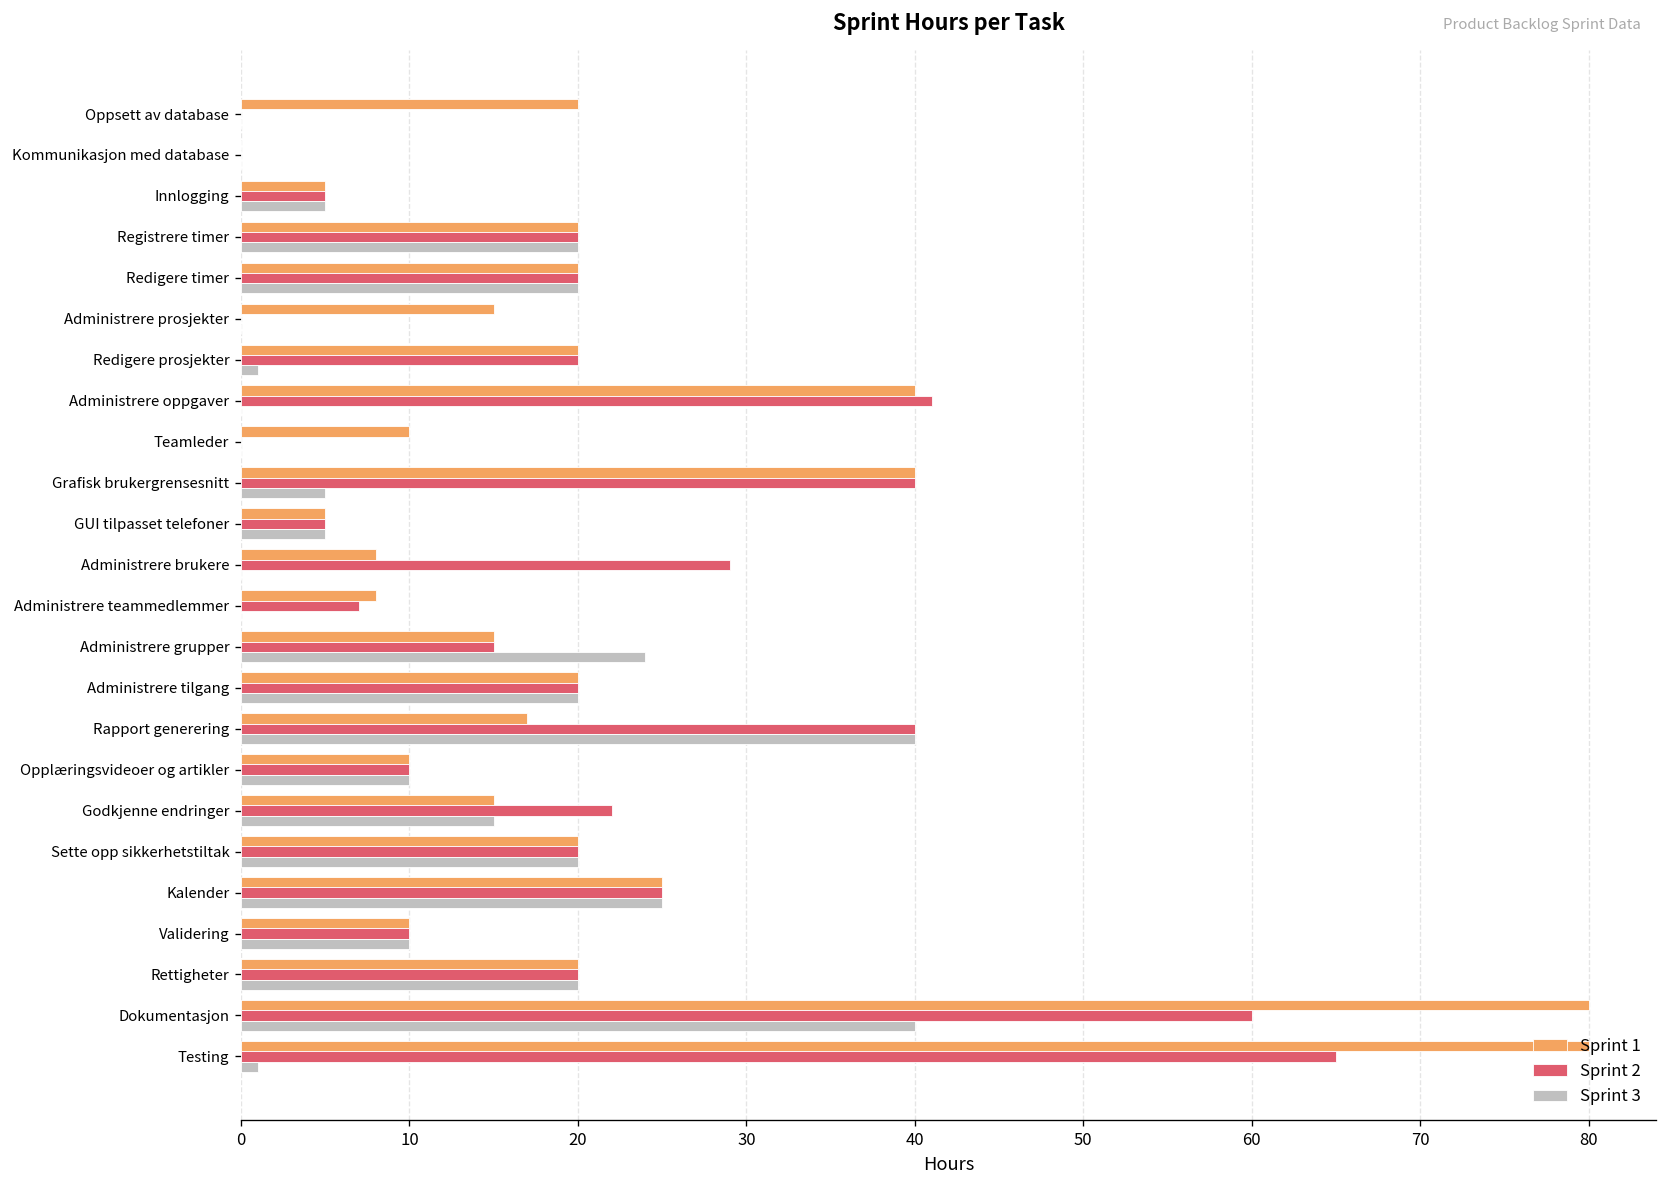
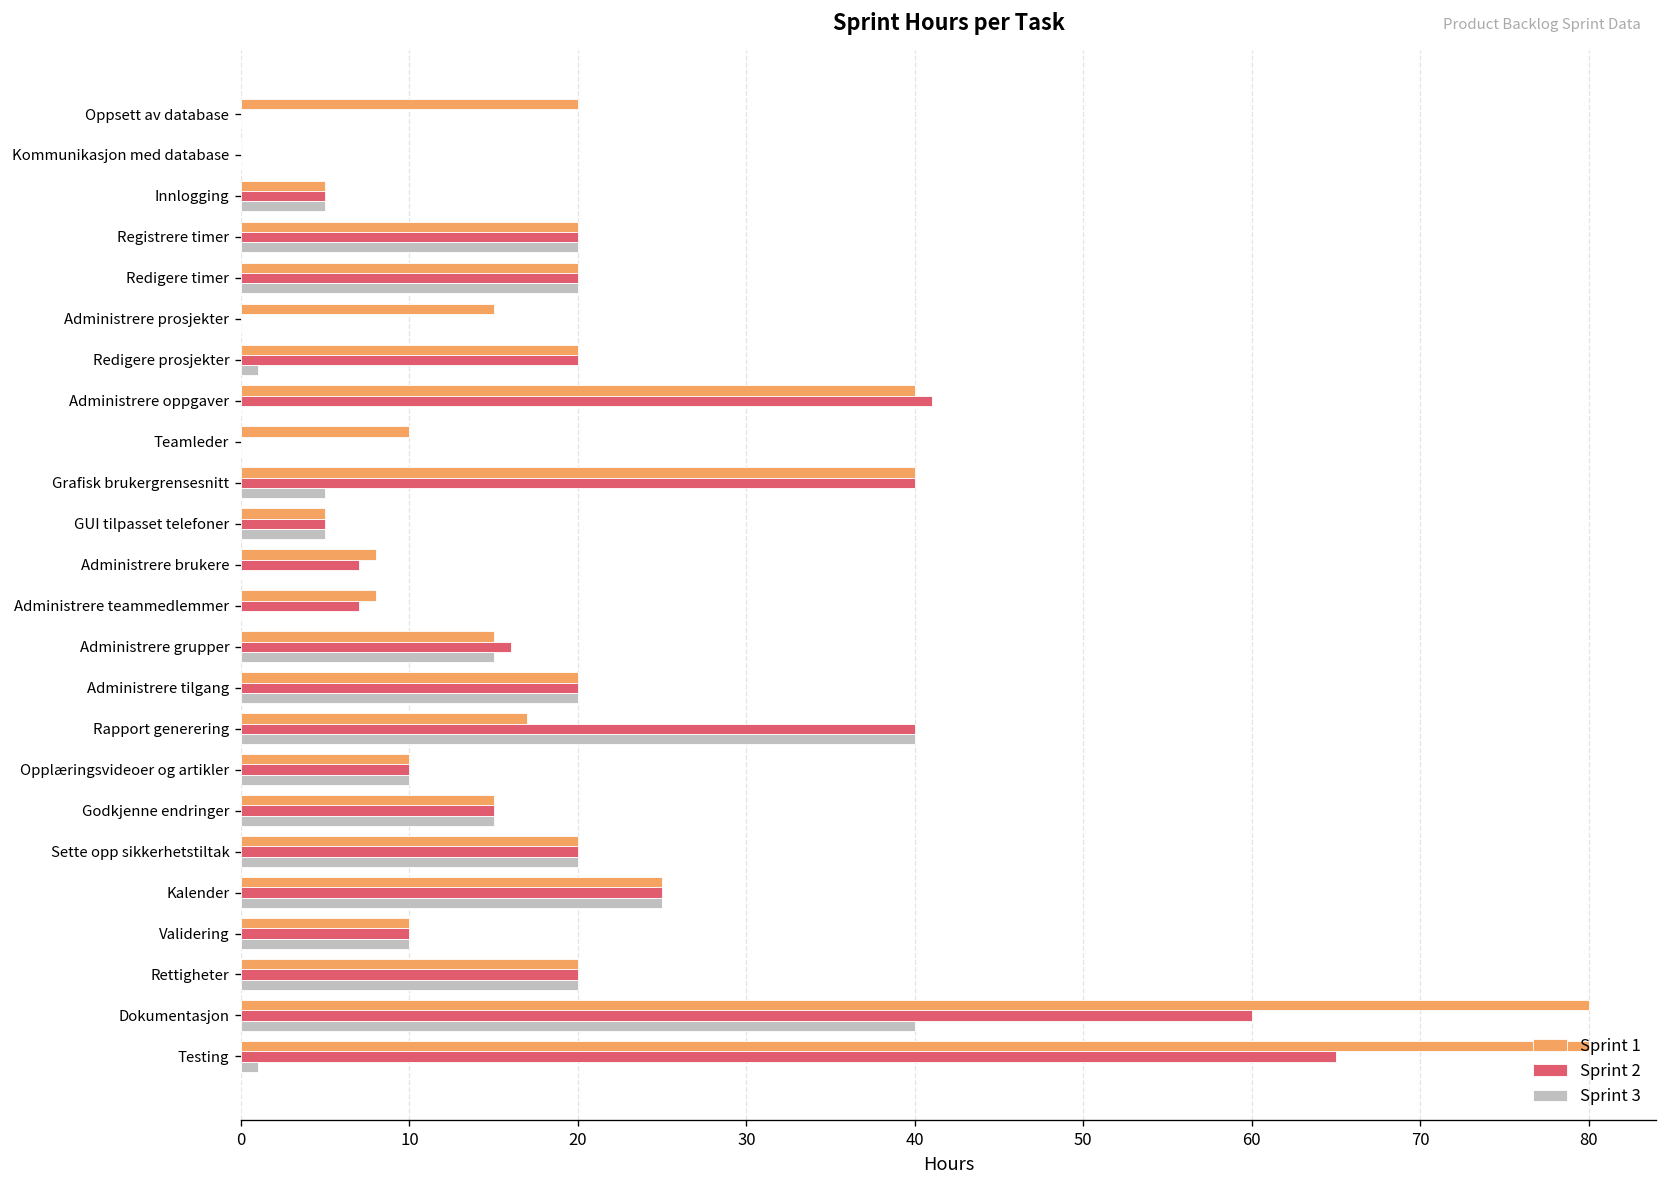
Sprint 2, Administrere brukere: 29 -> 7
Sprint 2, Administrere grupper: 15 -> 16
Sprint 3, Administrere grupper: 24 -> 15
Sprint 2, Godkjenne endringer: 22 -> 15
